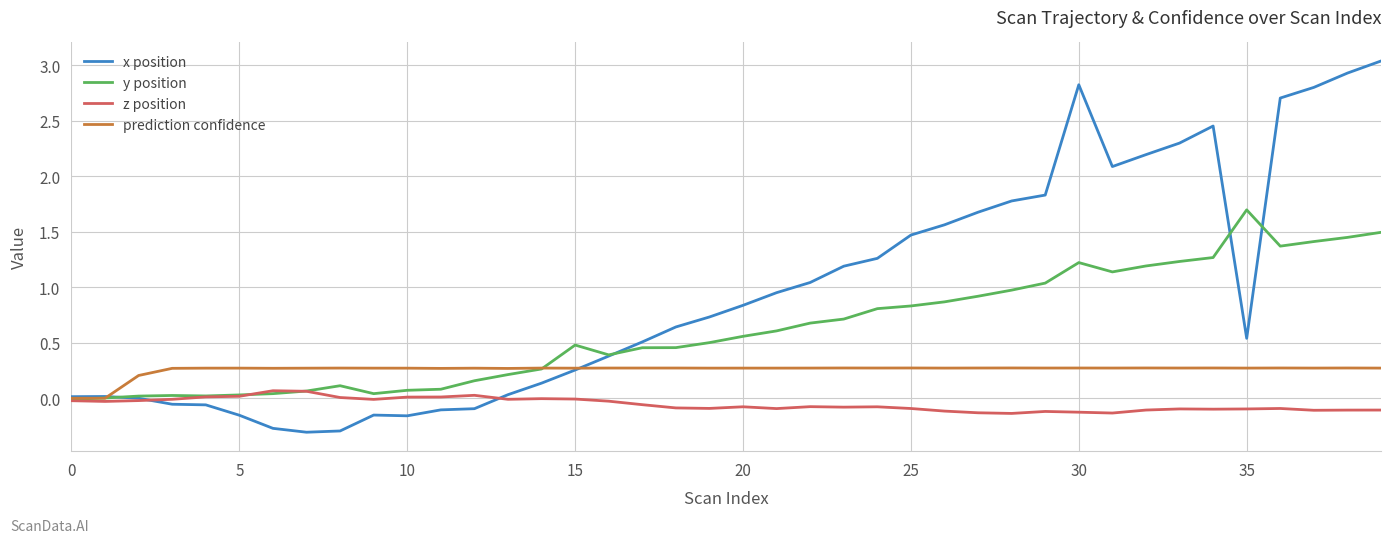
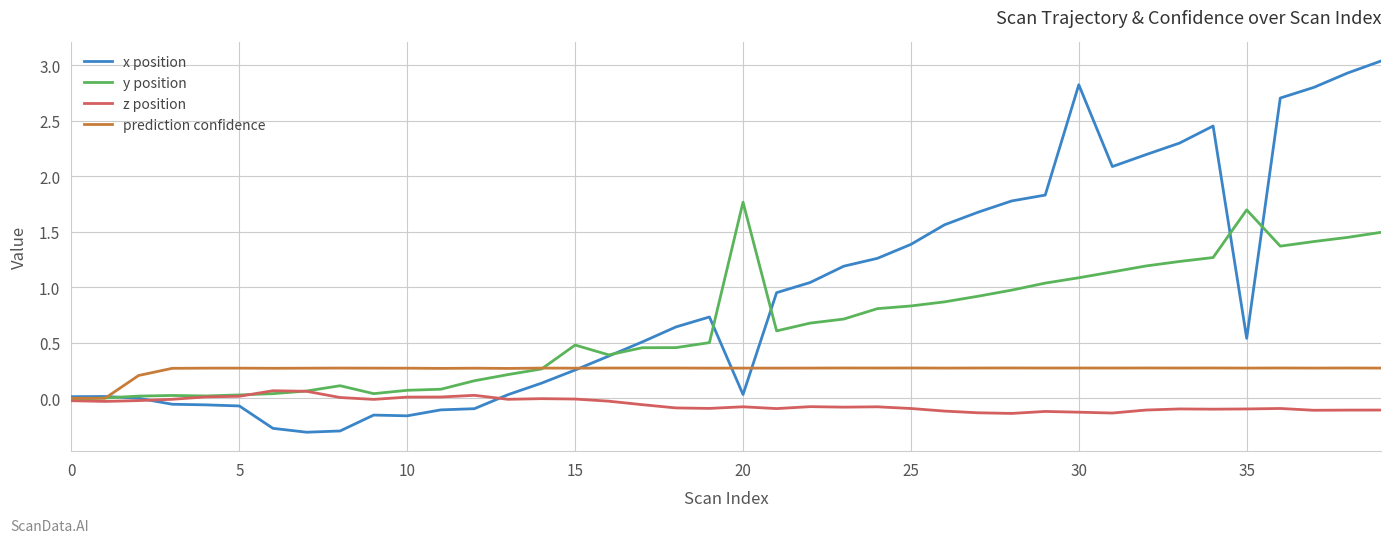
x position, 5: -0.15 -> -0.07
x position, 20: 0.84 -> 0.03
y position, 20: 0.56 -> 1.77
x position, 25: 1.47 -> 1.39
y position, 30: 1.22 -> 1.08
